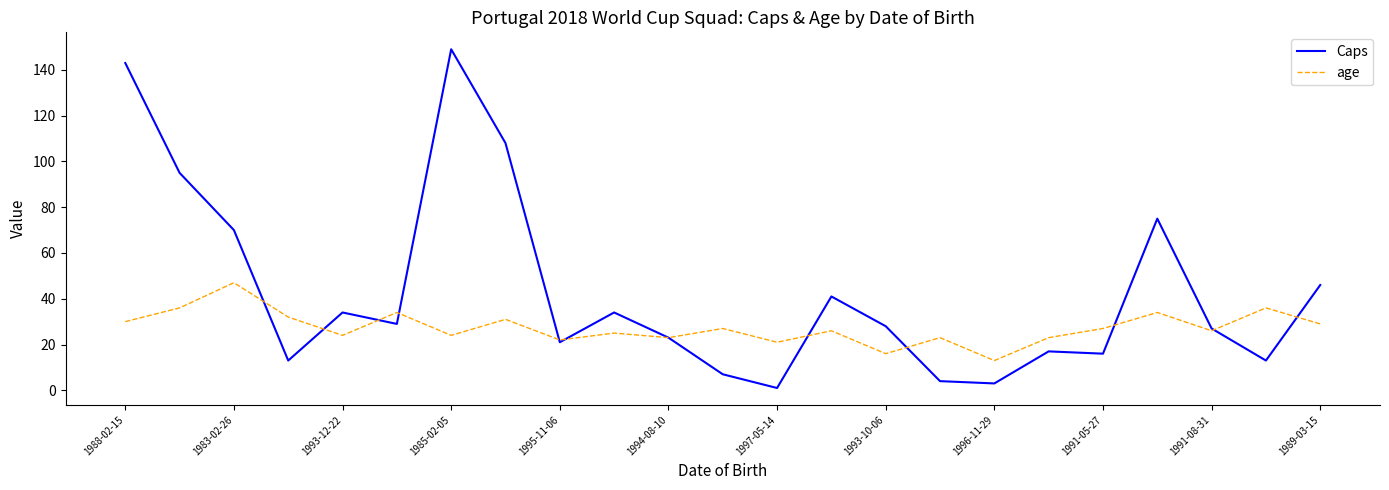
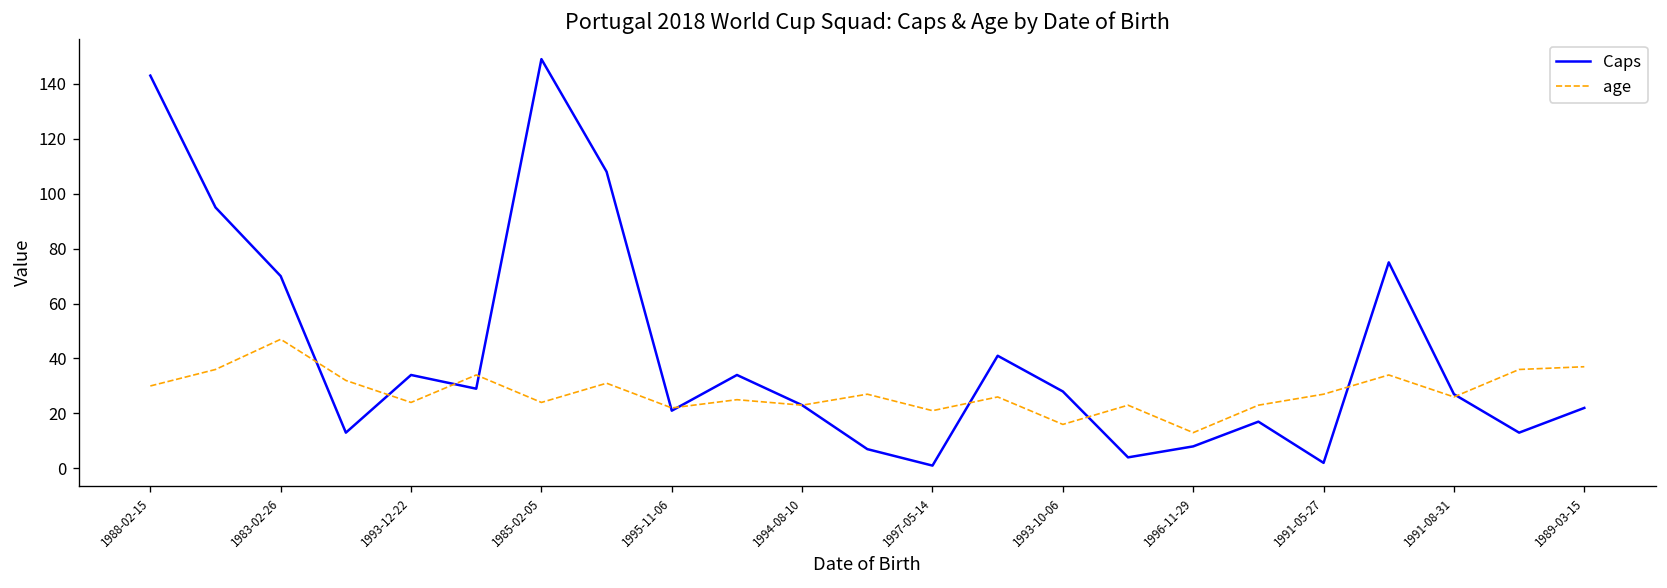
Caps, 1996-11-29: 3 -> 8
Caps, 1991-05-27: 16 -> 2
Caps, 1989-03-15: 46 -> 22
age, 1989-03-15: 29 -> 37
